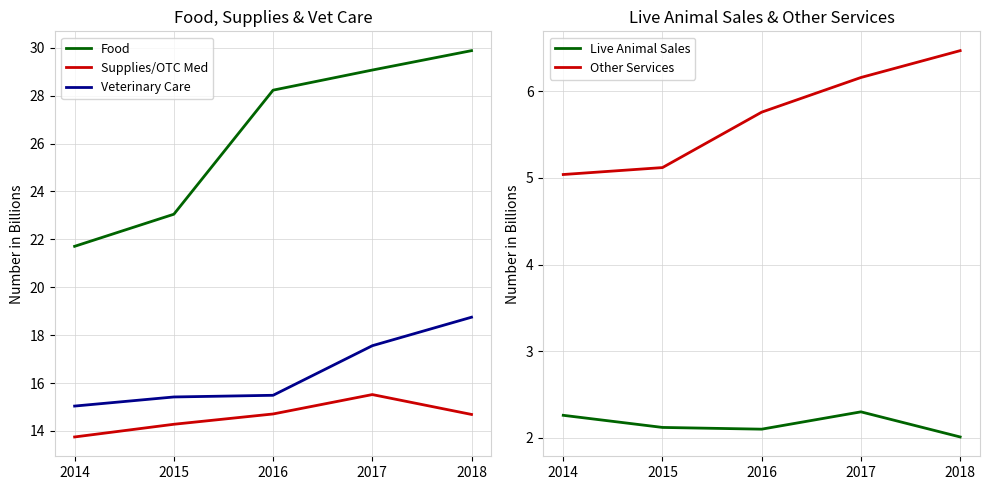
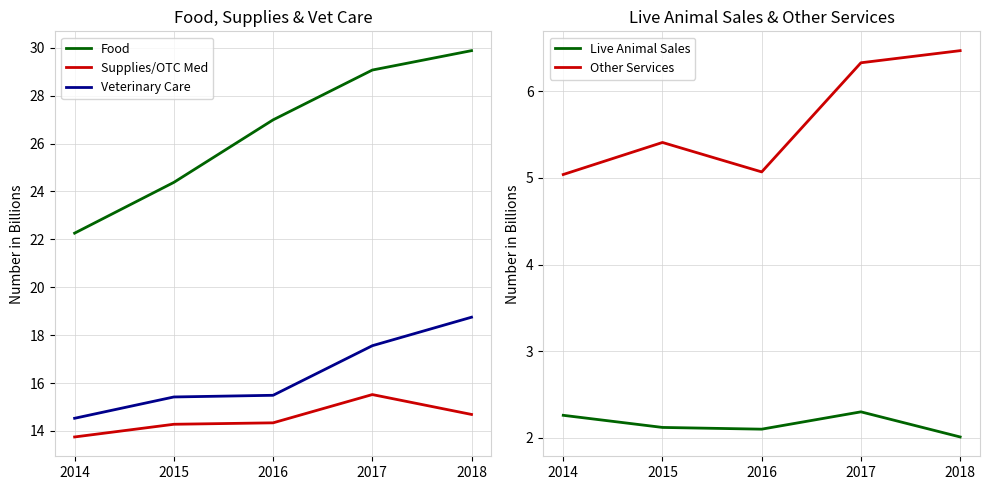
Food, Supplies & Vet Care, Food, 2014: 21.7 -> 22.3
Food, Supplies & Vet Care, Veterinary Care, 2014: 15.0 -> 14.5
Food, Supplies & Vet Care, Food, 2015: 23.1 -> 24.4
Food, Supplies & Vet Care, Food, 2016: 28.2 -> 27.0
Food, Supplies & Vet Care, Supplies/OTC Med, 2016: 14.7 -> 14.3
Live Animal Sales & Other Services, Other Services, 2015: 5.1 -> 5.4
Live Animal Sales & Other Services, Other Services, 2016: 5.8 -> 5.1
Live Animal Sales & Other Services, Other Services, 2017: 6.2 -> 6.3
